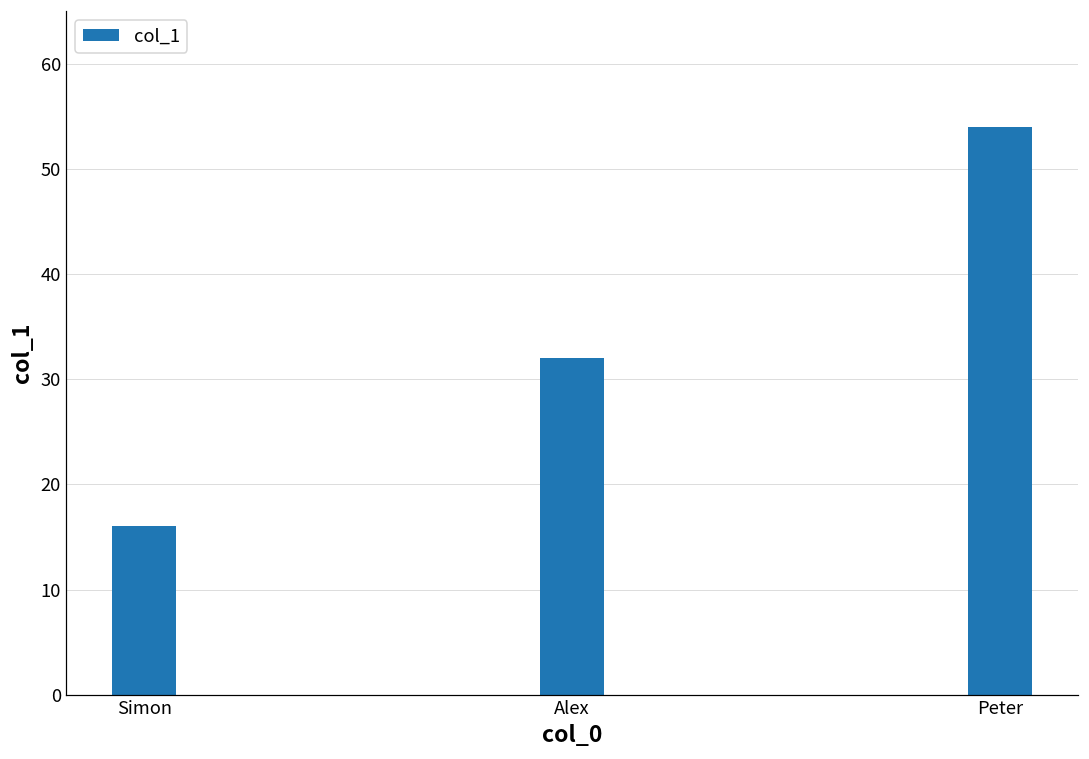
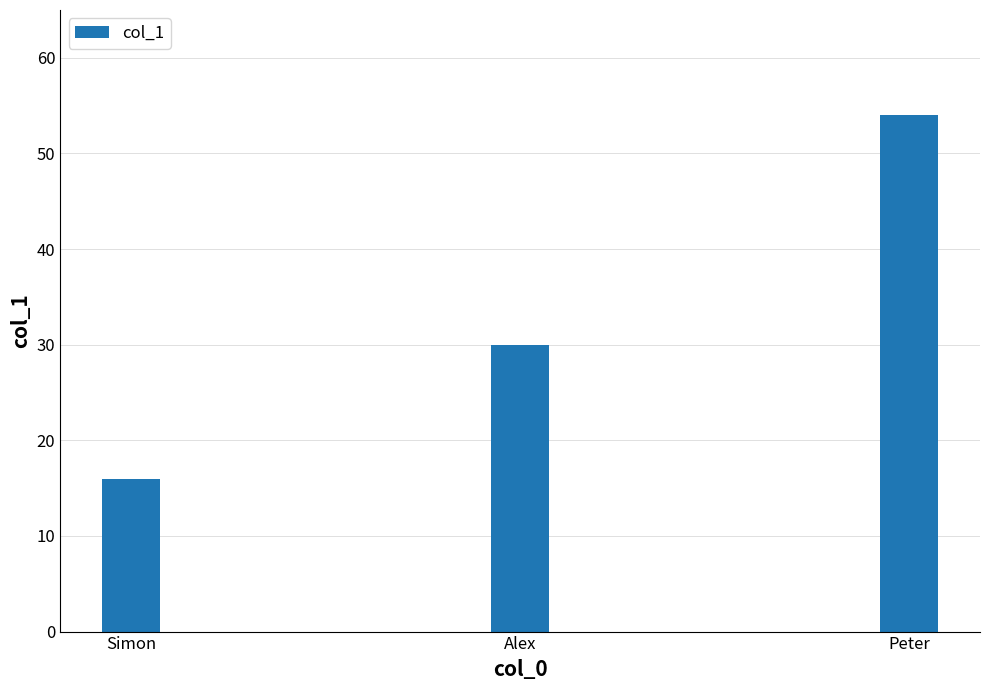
Alex: 32 -> 30
